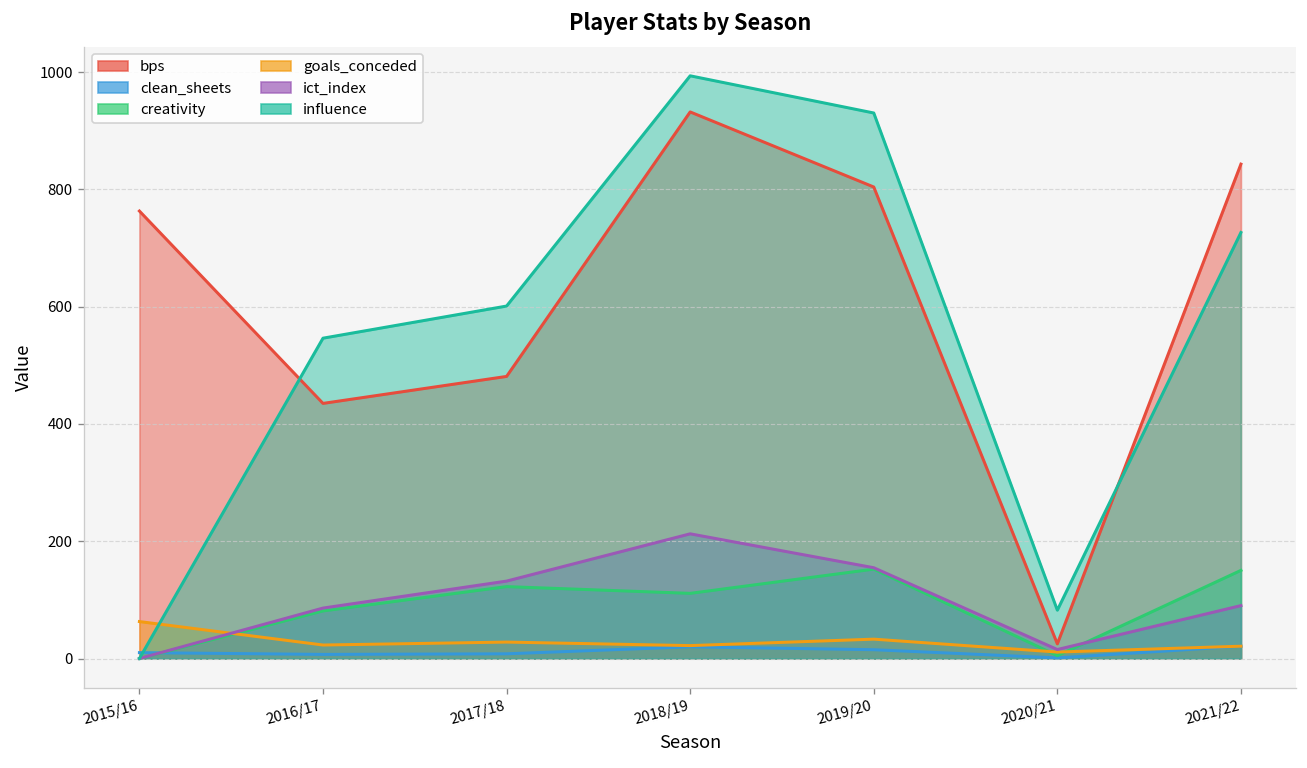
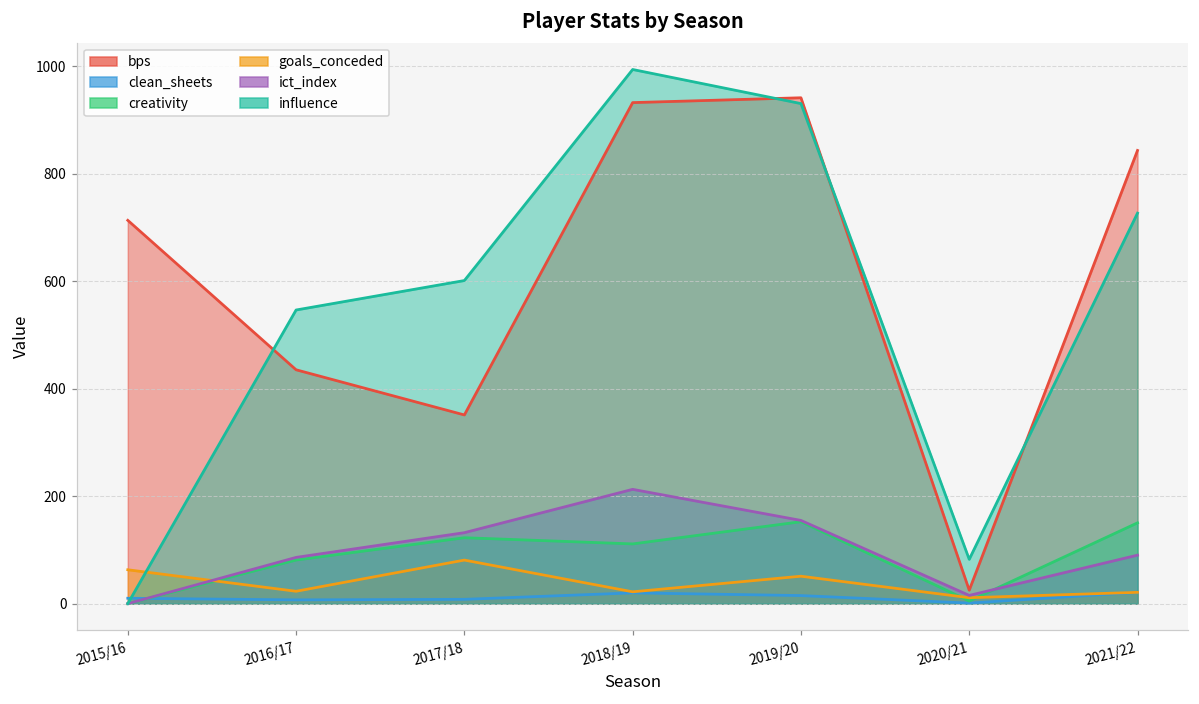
bps, 2015/16: 760 -> 710
bps, 2017/18: 480 -> 350
goals_conceded, 2017/18: 30 -> 80
bps, 2019/20: 800 -> 940
goals_conceded, 2019/20: 30 -> 50
